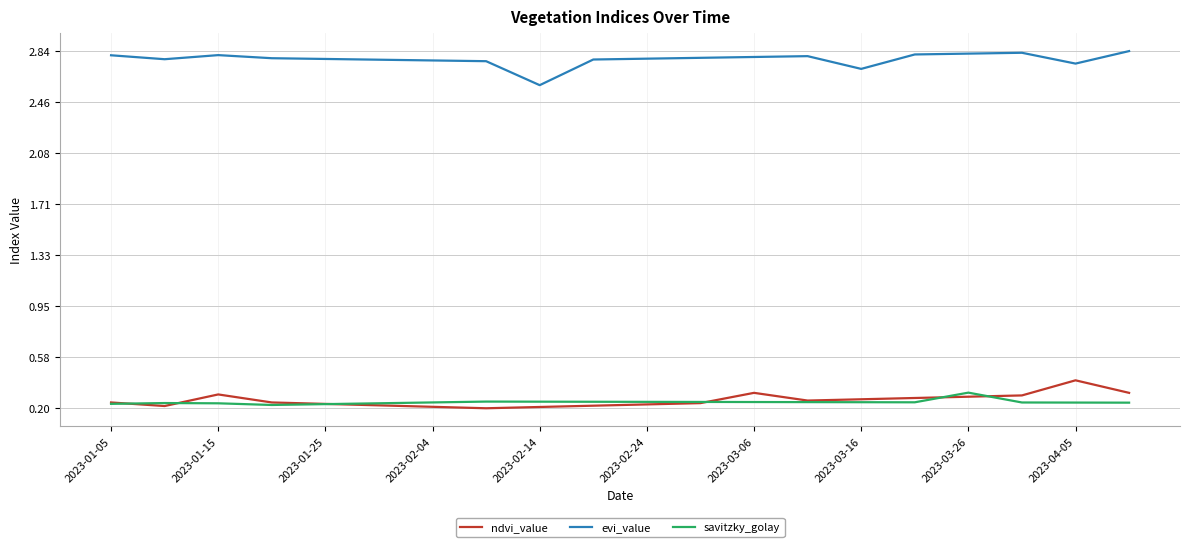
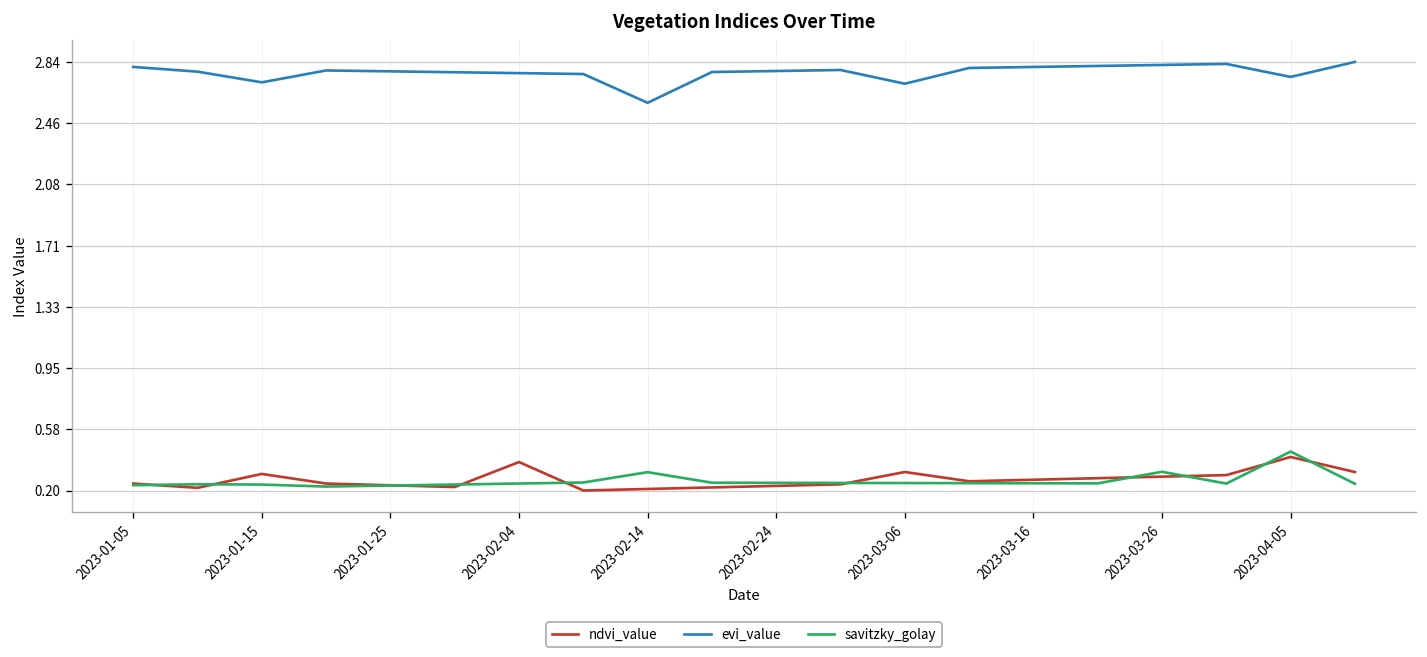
evi_value, 2023-01-15: 2.81 -> 2.71
ndvi_value, 2023-02-04: 0.21 -> 0.38
savitzky_golay, 2023-02-14: 0.25 -> 0.31
evi_value, 2023-03-06: 2.79 -> 2.70
evi_value, 2023-03-16: 2.70 -> 2.81
savitzky_golay, 2023-04-05: 0.24 -> 0.44
